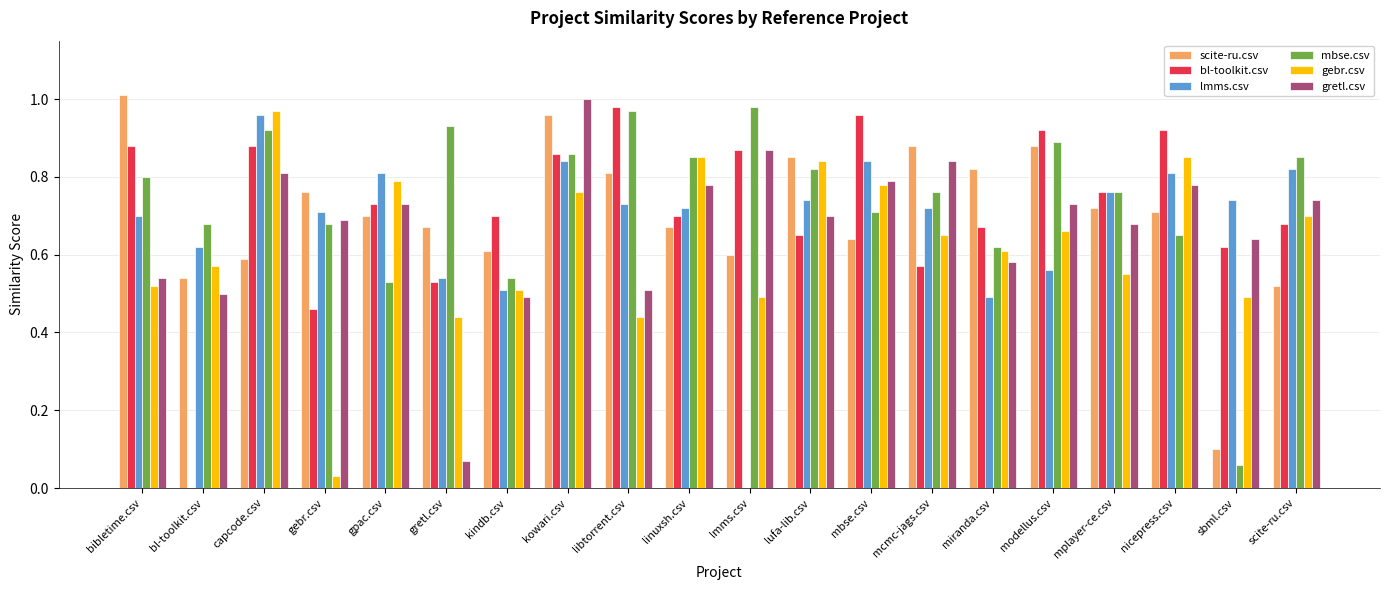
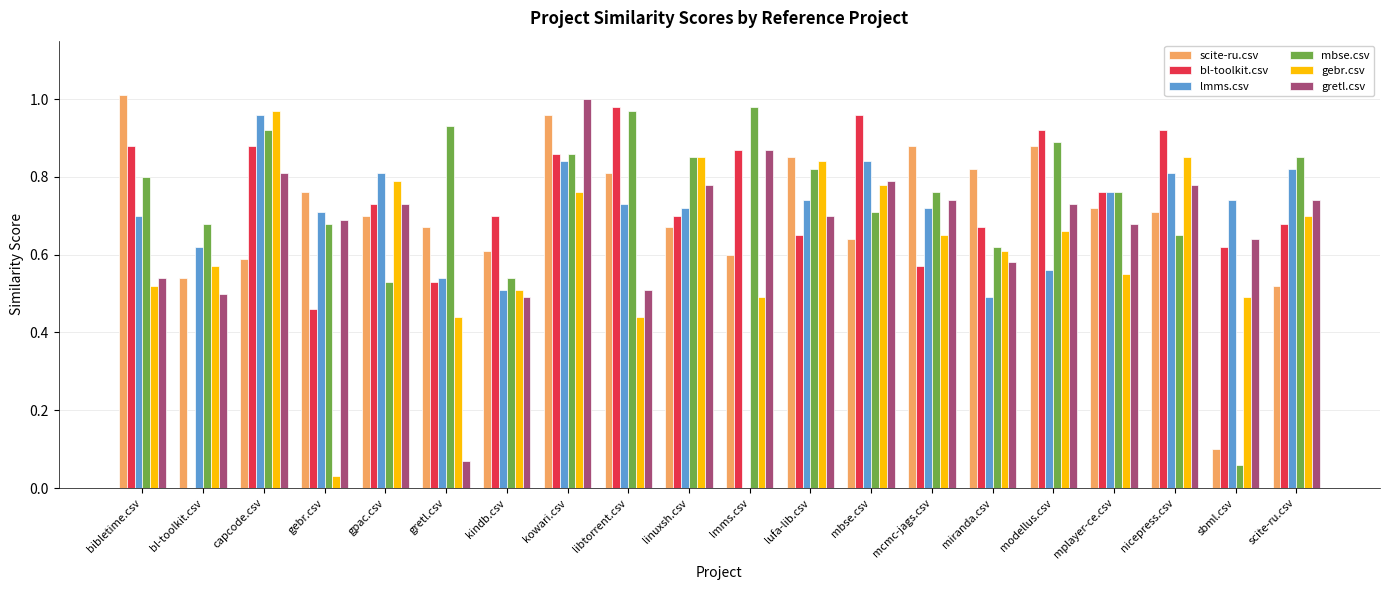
gretl.csv, mcmc-jags.csv: 0.84 -> 0.74
